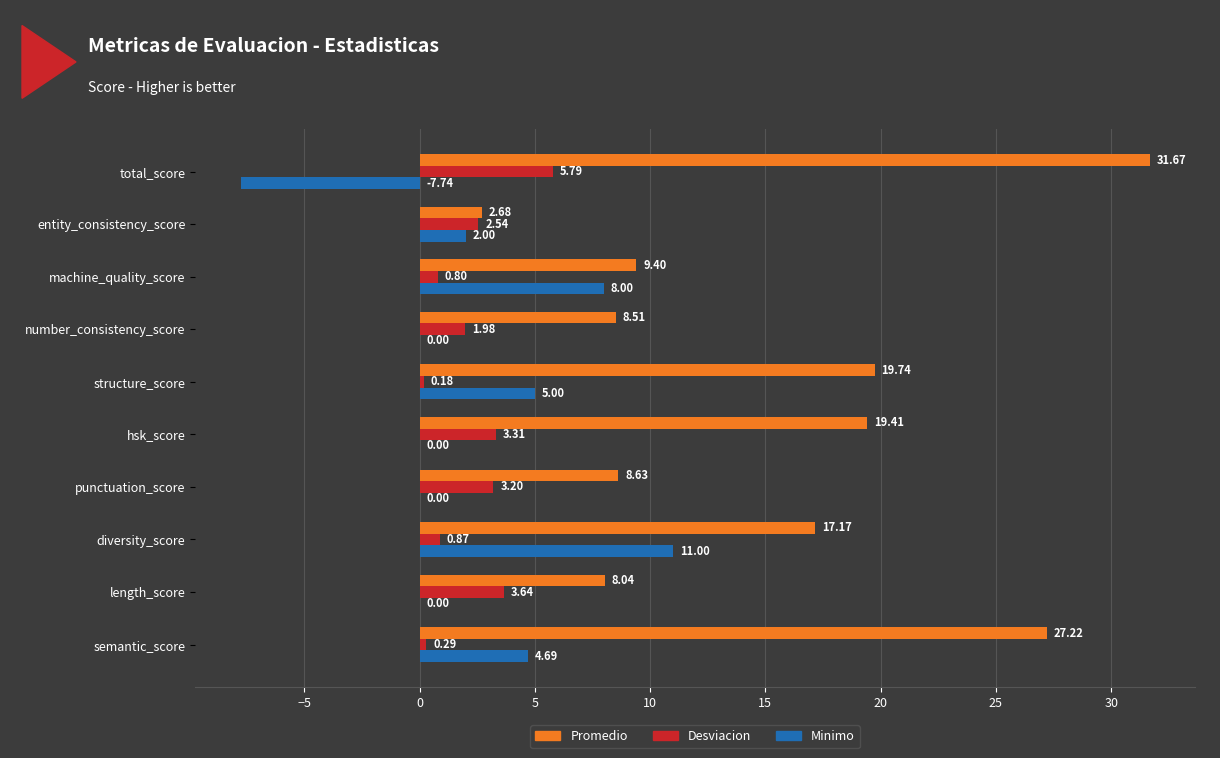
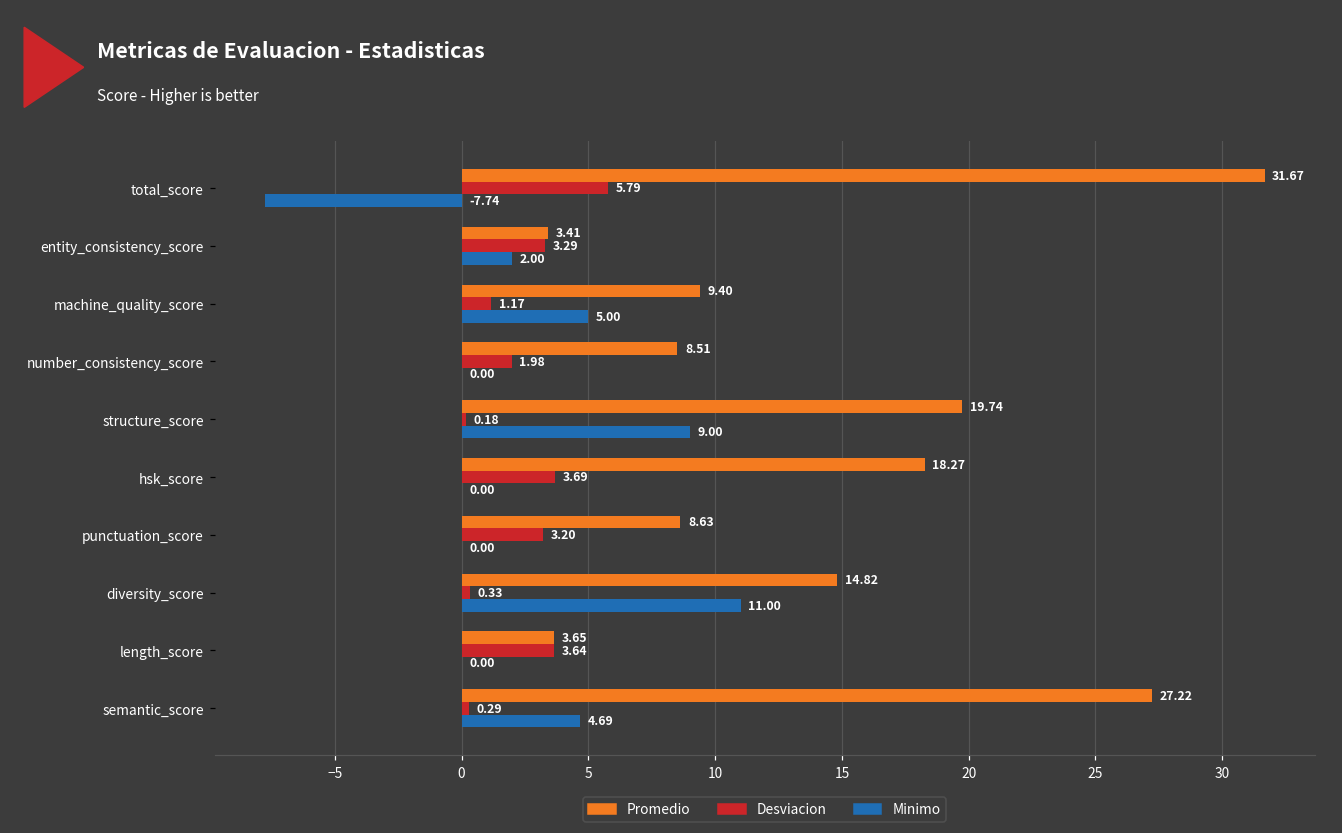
Promedio, entity_consistency_score: 2.68 -> 3.41
Desviacion, entity_consistency_score: 2.54 -> 3.29
Desviacion, machine_quality_score: 0.80 -> 1.17
Minimo, machine_quality_score: 8.00 -> 5.00
Minimo, structure_score: 5.00 -> 9.00
Promedio, hsk_score: 19.41 -> 18.27
Desviacion, hsk_score: 3.31 -> 3.69
Promedio, diversity_score: 17.17 -> 14.82
Desviacion, diversity_score: 0.87 -> 0.33
Promedio, length_score: 8.04 -> 3.65
